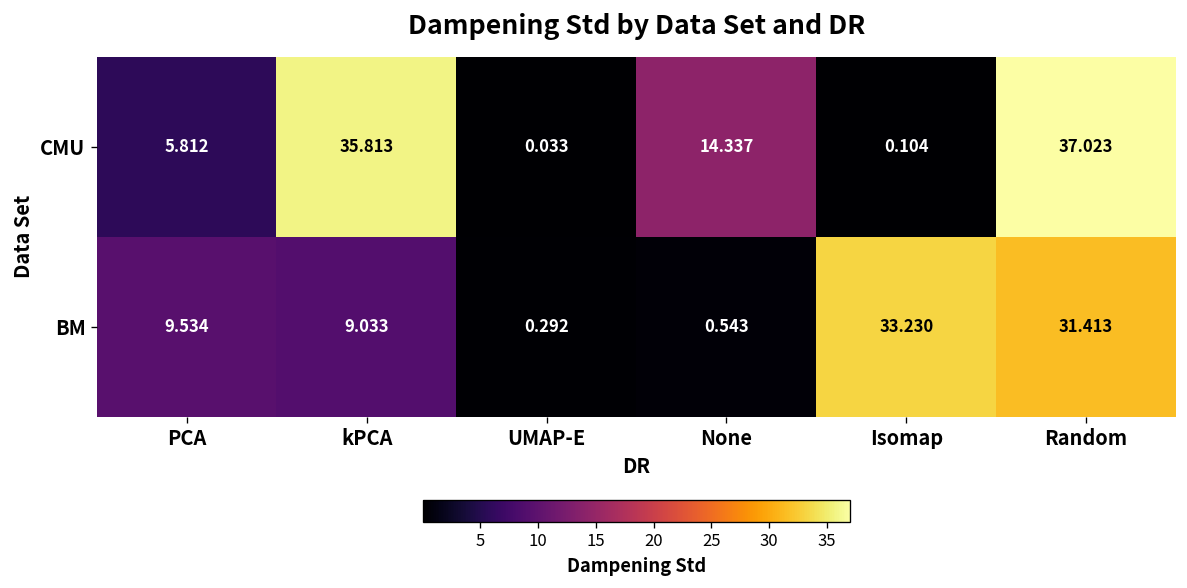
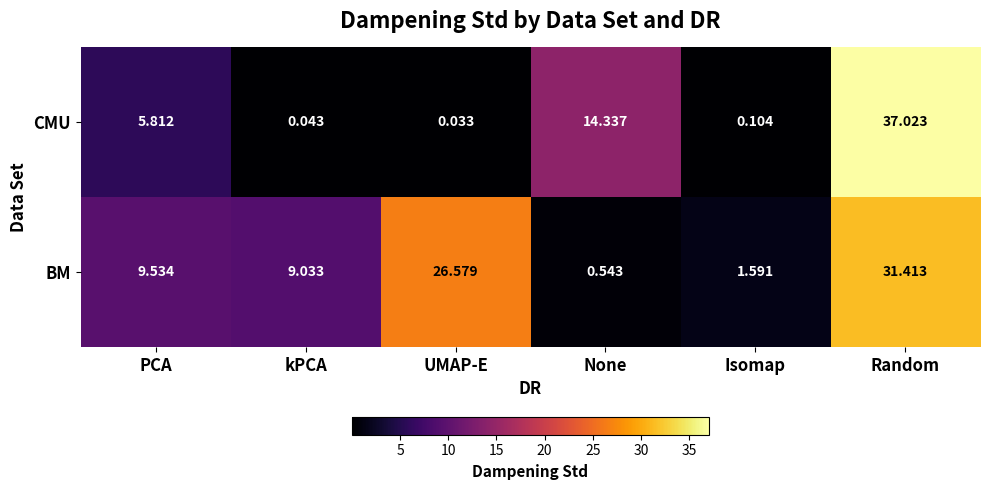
CMU, kPCA: 35.813 -> 0.043
BM, UMAP-E: 0.292 -> 26.579
BM, Isomap: 33.230 -> 1.591
